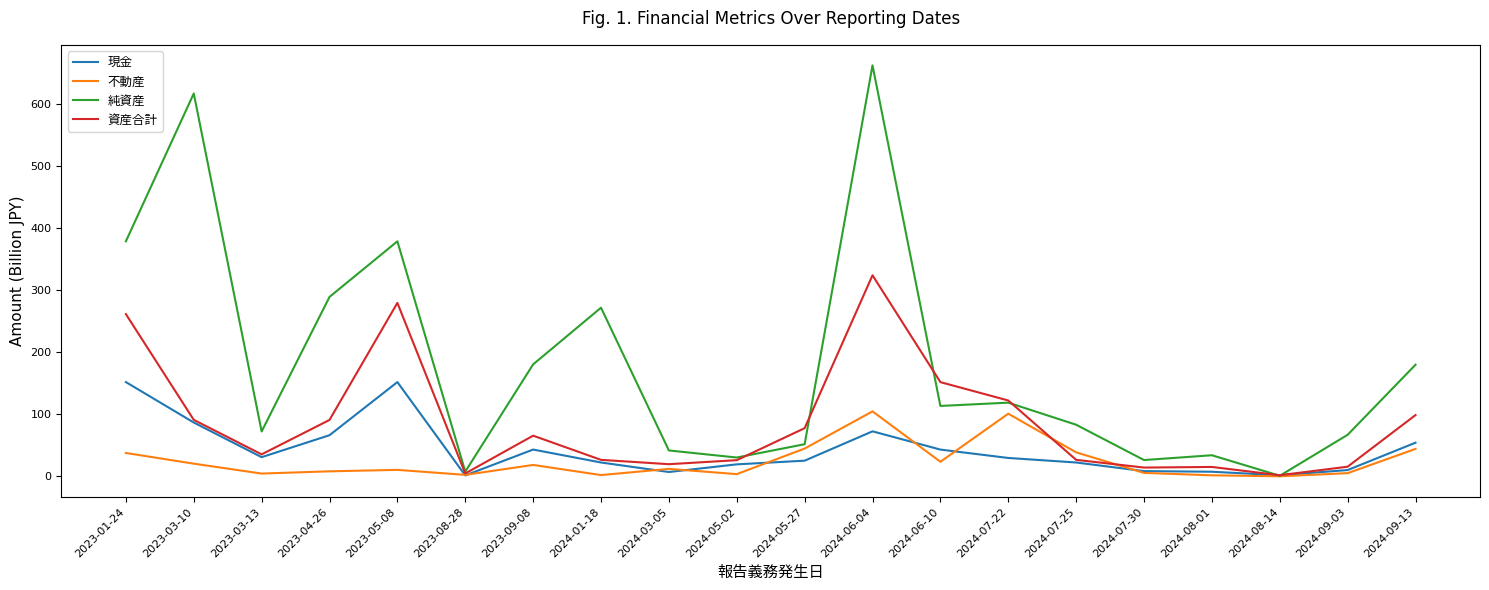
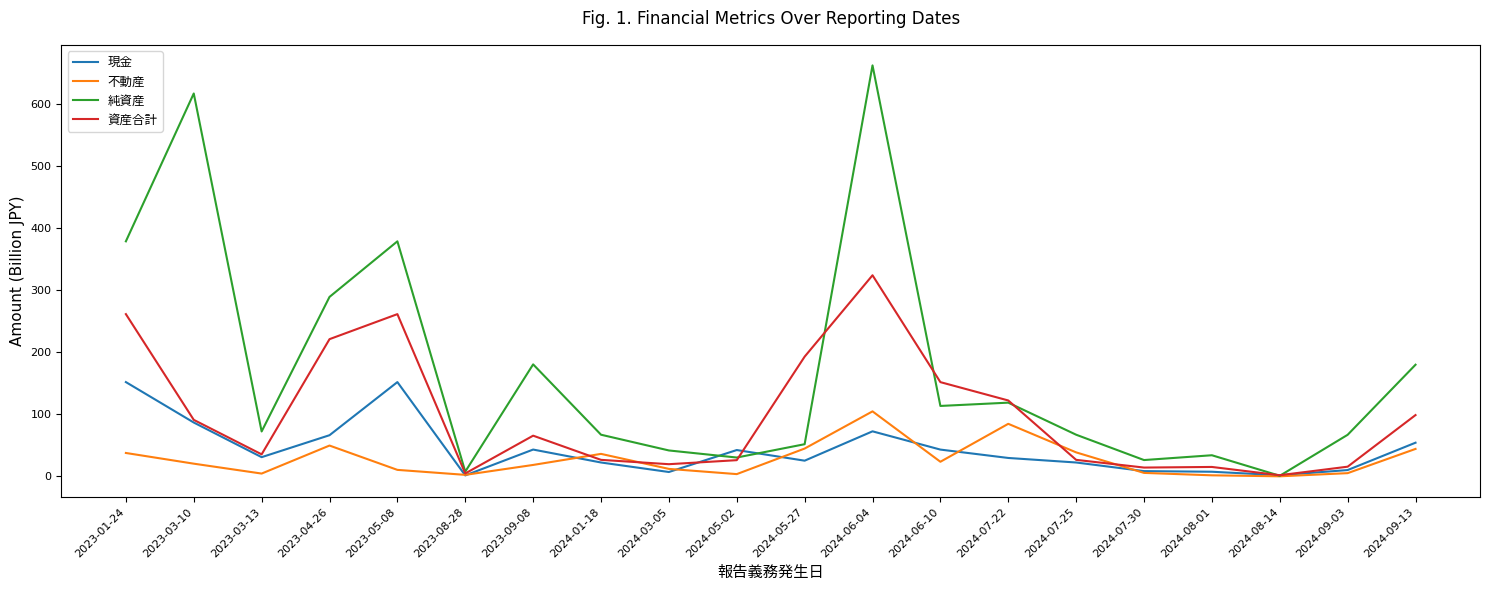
不動産, 2023-04-26: 10 -> 50
資産合計, 2023-04-26: 90 -> 220
資産合計, 2023-05-08: 280 -> 260
不動産, 2024-01-18: 0 -> 40
純資産, 2024-01-18: 270 -> 70
現金, 2024-05-02: 20 -> 40
資産合計, 2024-05-27: 80 -> 190
不動産, 2024-07-22: 100 -> 80
純資産, 2024-07-25: 80 -> 70
